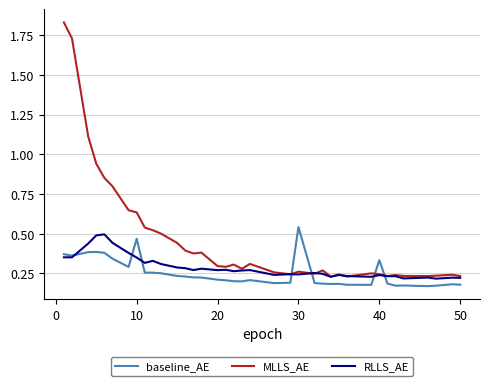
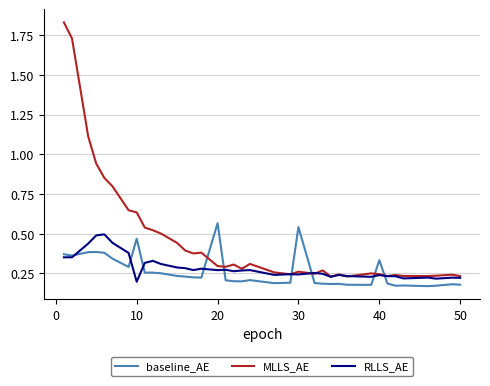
RLLS_AE, 10: 0.35 -> 0.20
baseline_AE, 20: 0.21 -> 0.57
